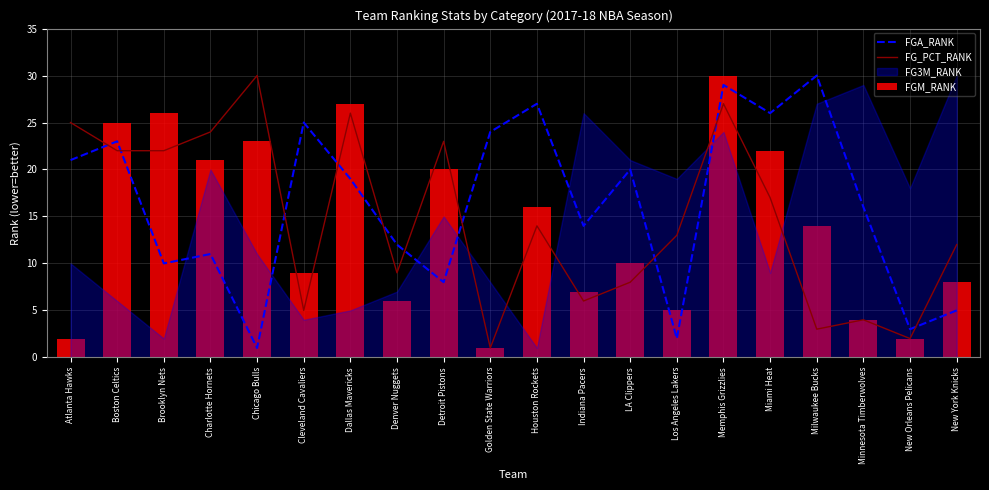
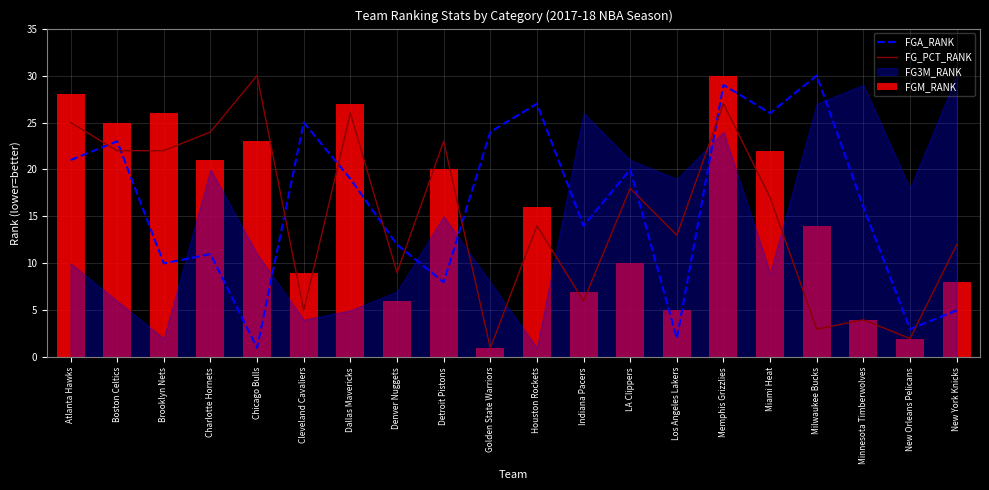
FGM_RANK, Atlanta Hawks: 2 -> 28
FG_PCT_RANK, LA Clippers: 8 -> 18
